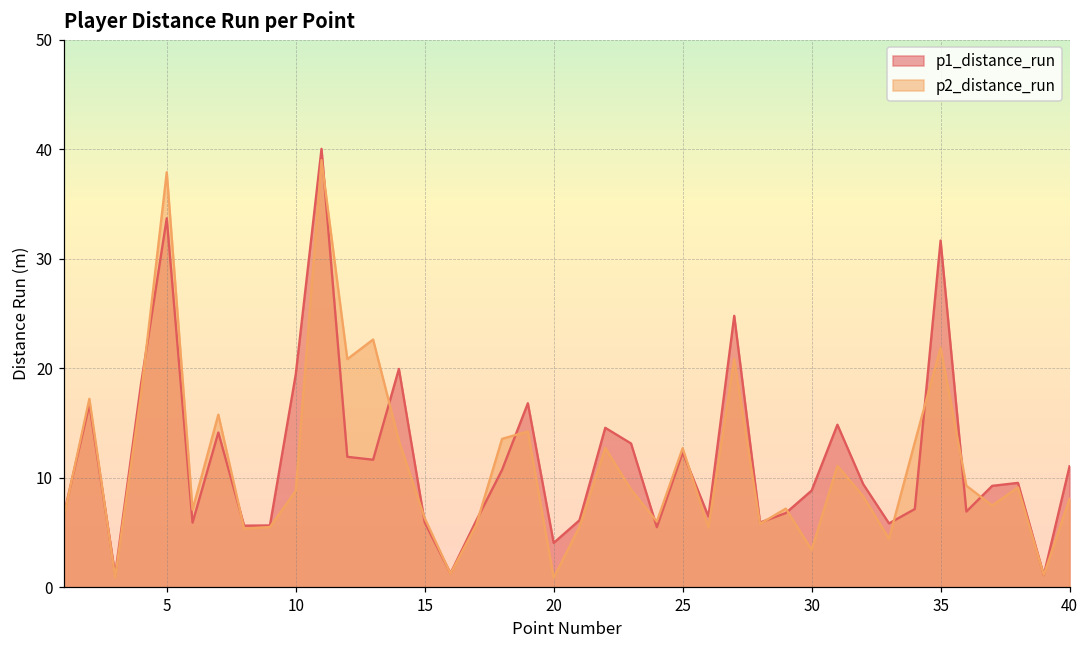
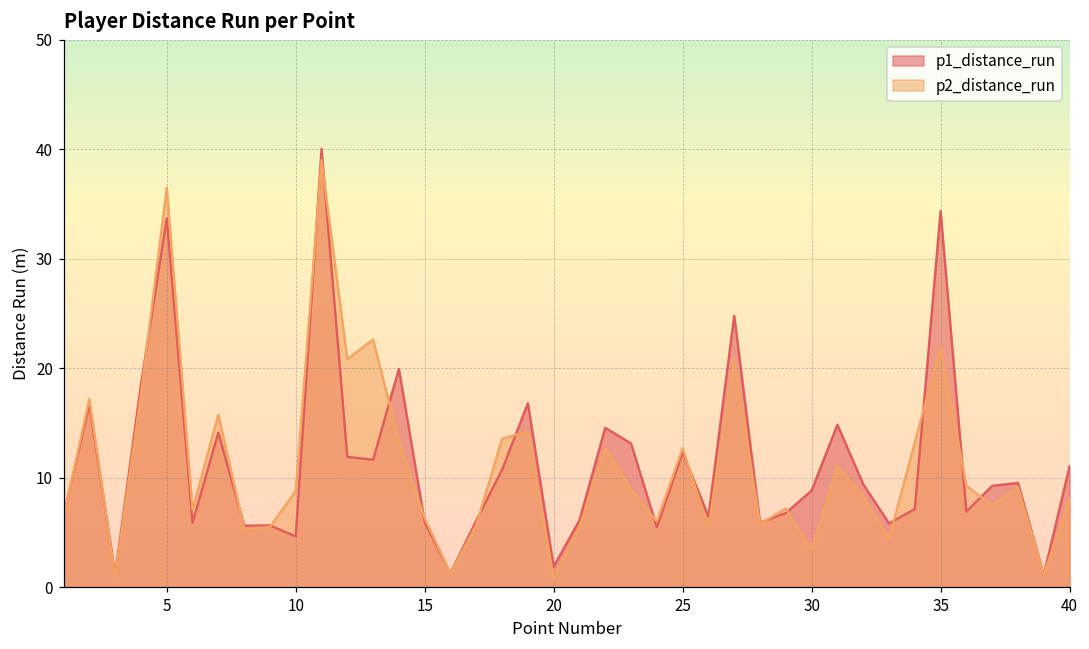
p2_distance_run, 5: 38 -> 36
p1_distance_run, 10: 19 -> 5
p1_distance_run, 20: 4 -> 2
p1_distance_run, 35: 32 -> 34
